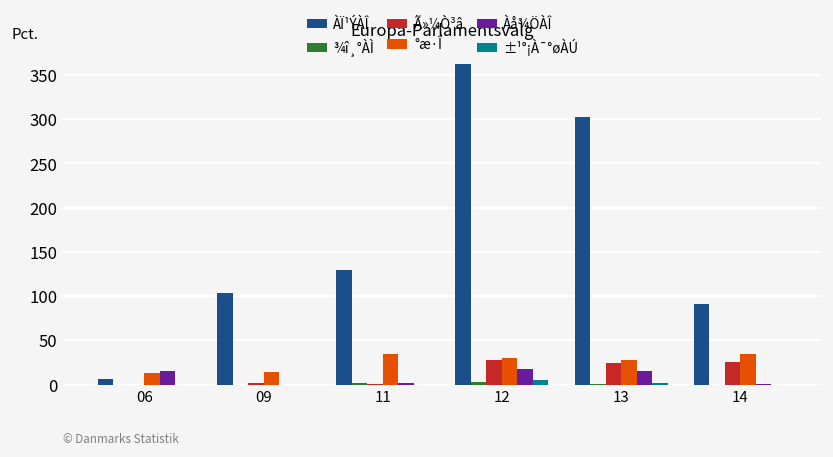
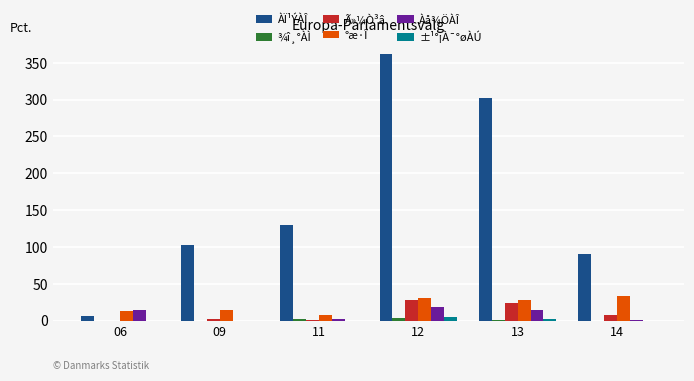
°æ·Î, 11: 30 -> 10
Ã»¼Ò³â, 14: 30 -> 10
